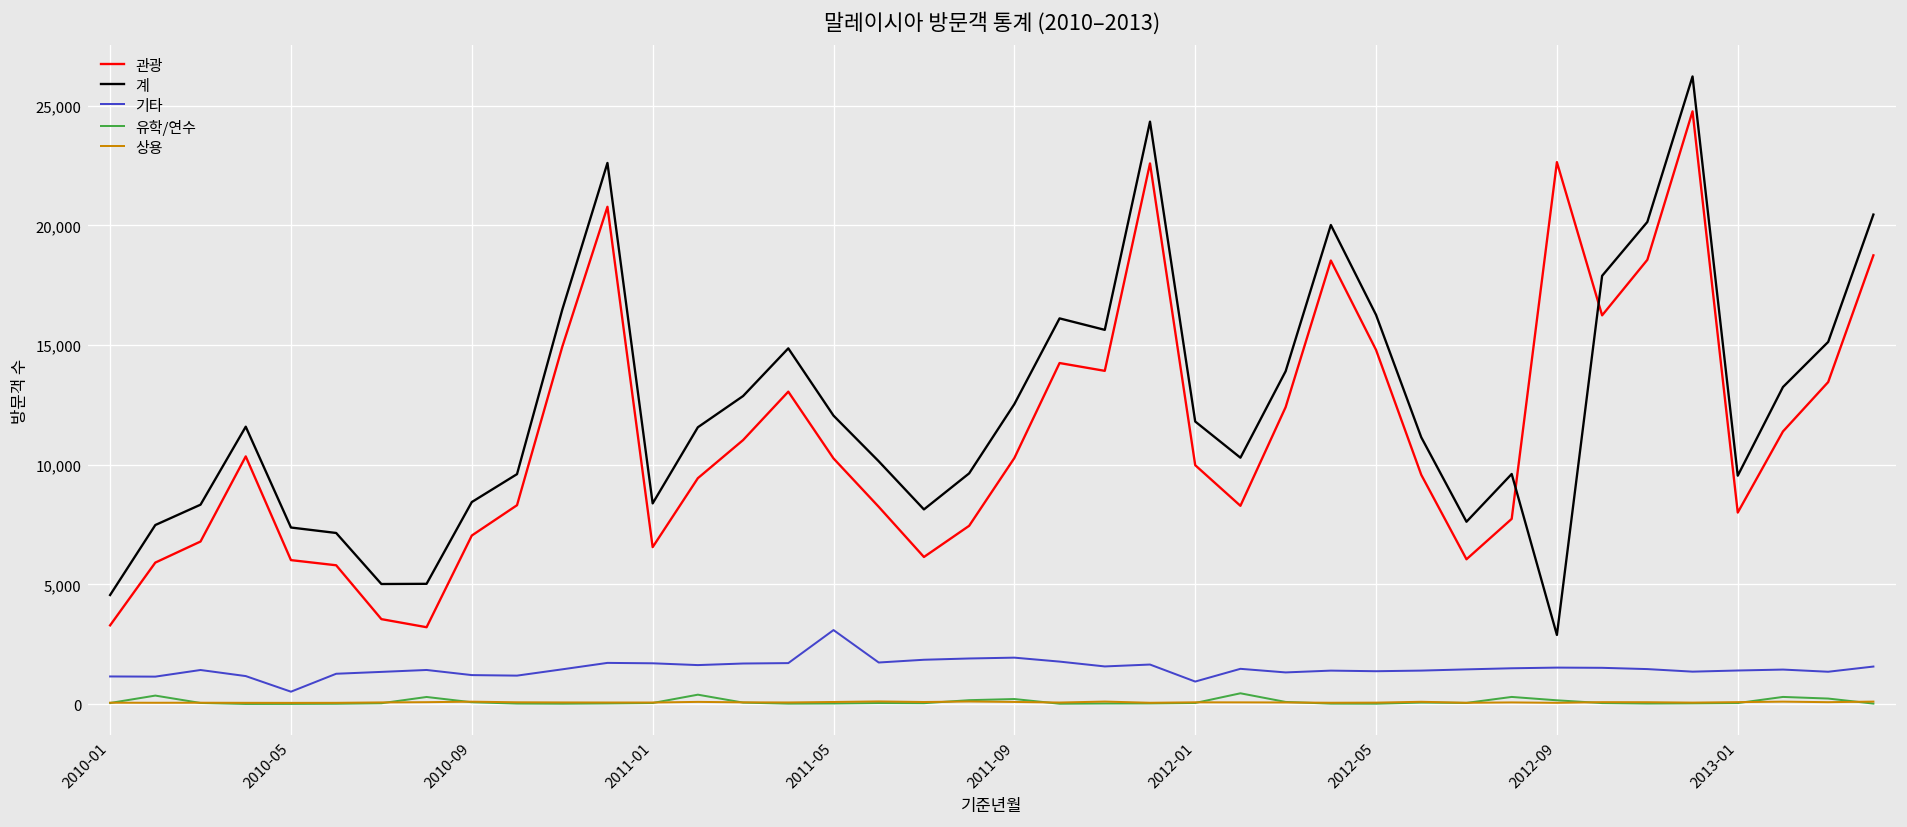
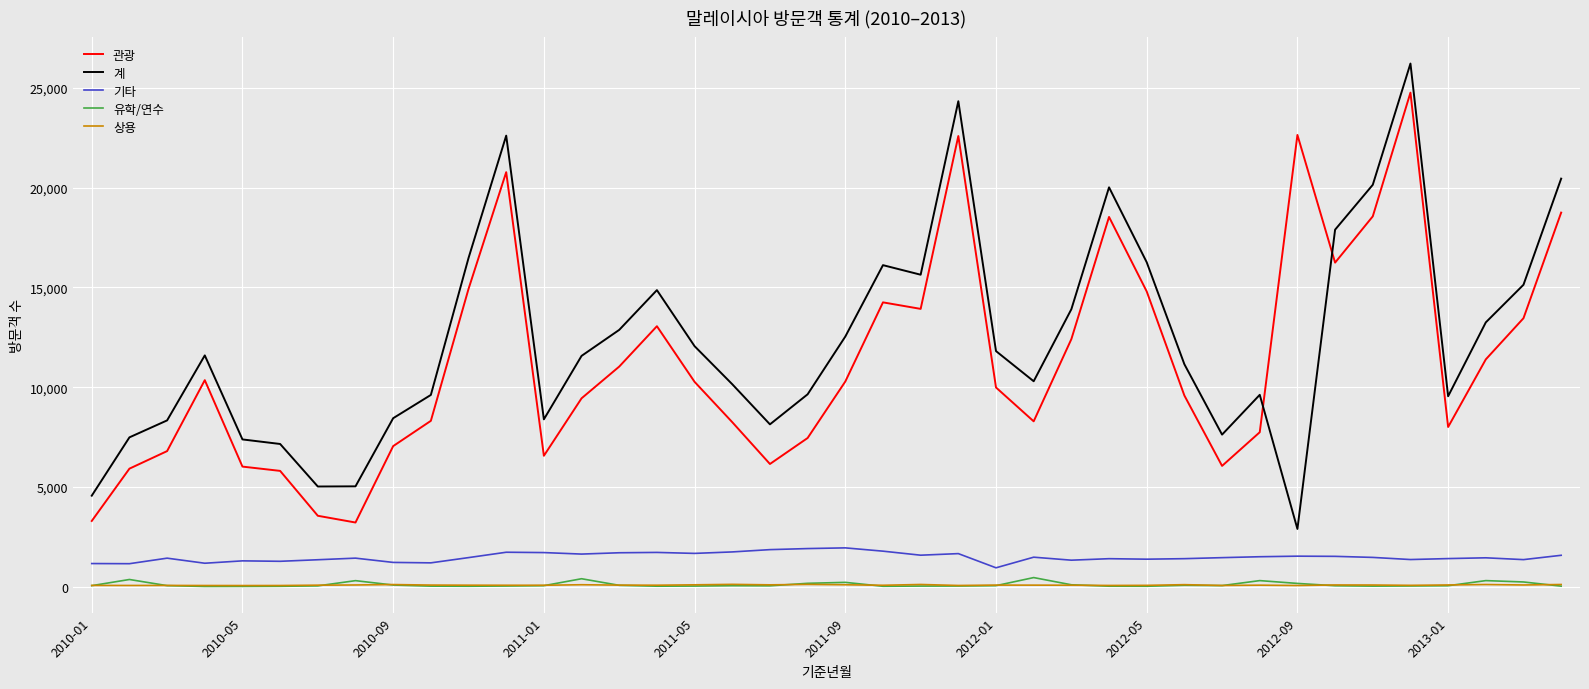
기타, 2010-05: 500 -> 1,300
기타, 2011-05: 3,100 -> 1,700
